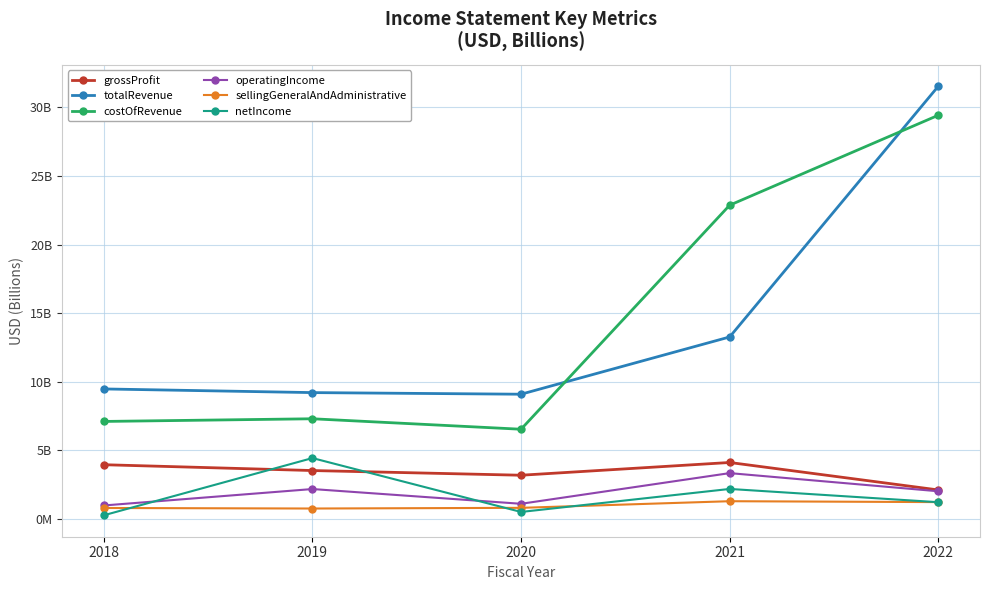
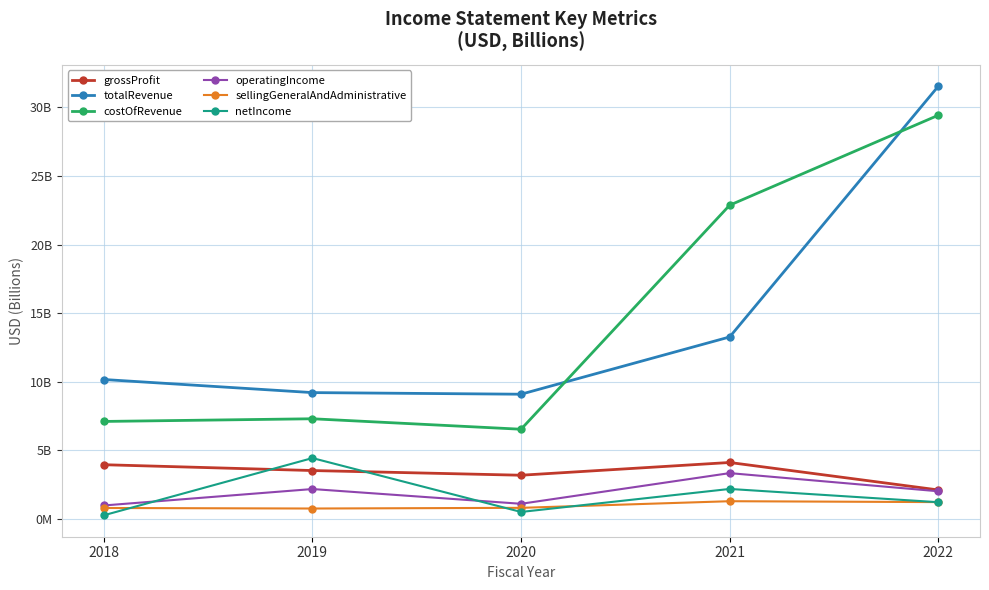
totalRevenue, 2018: 9500000000 -> 10200000000
